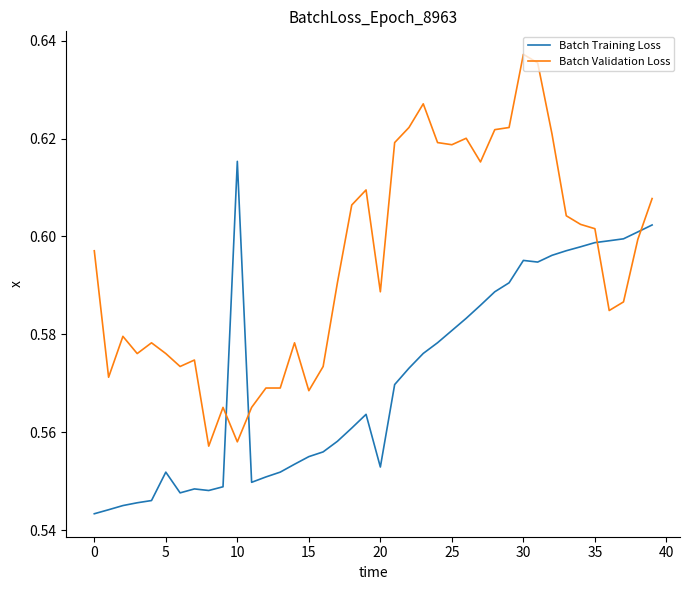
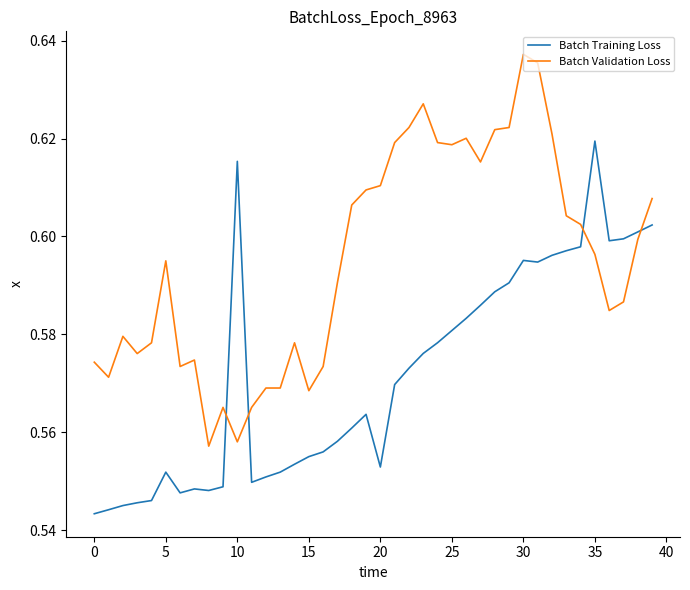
Batch Validation Loss, 0: 0.597 -> 0.574
Batch Validation Loss, 5: 0.576 -> 0.595
Batch Validation Loss, 20: 0.589 -> 0.610
Batch Training Loss, 35: 0.599 -> 0.619
Batch Validation Loss, 35: 0.602 -> 0.596
